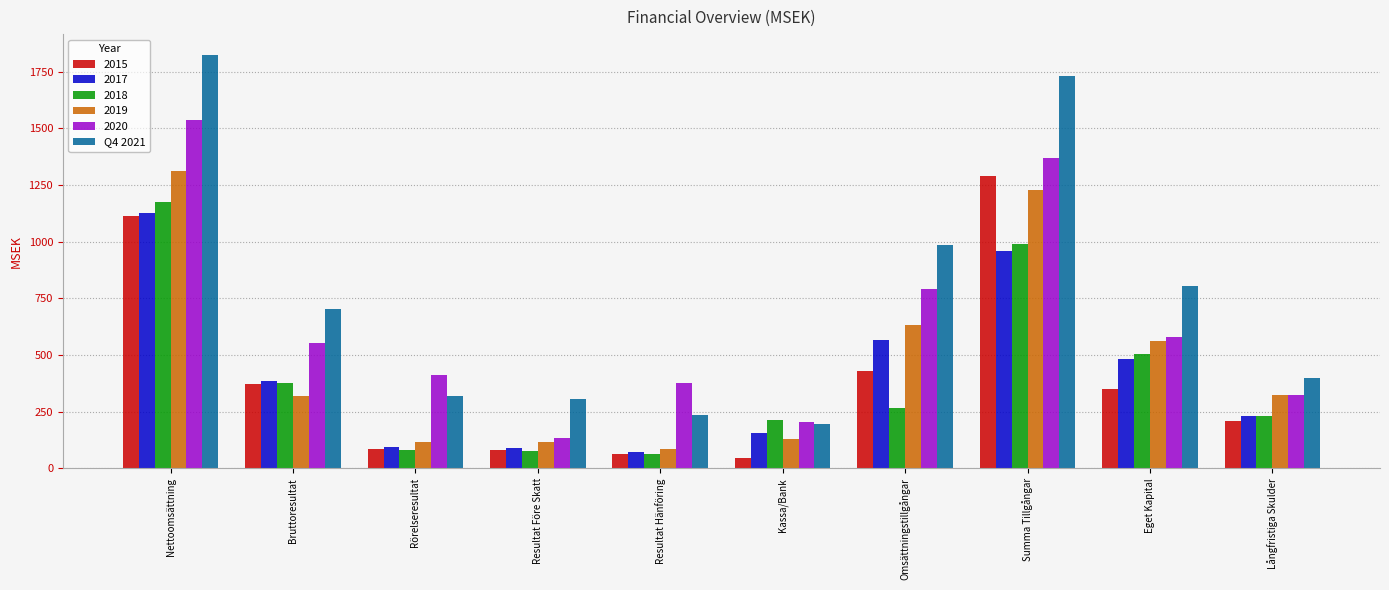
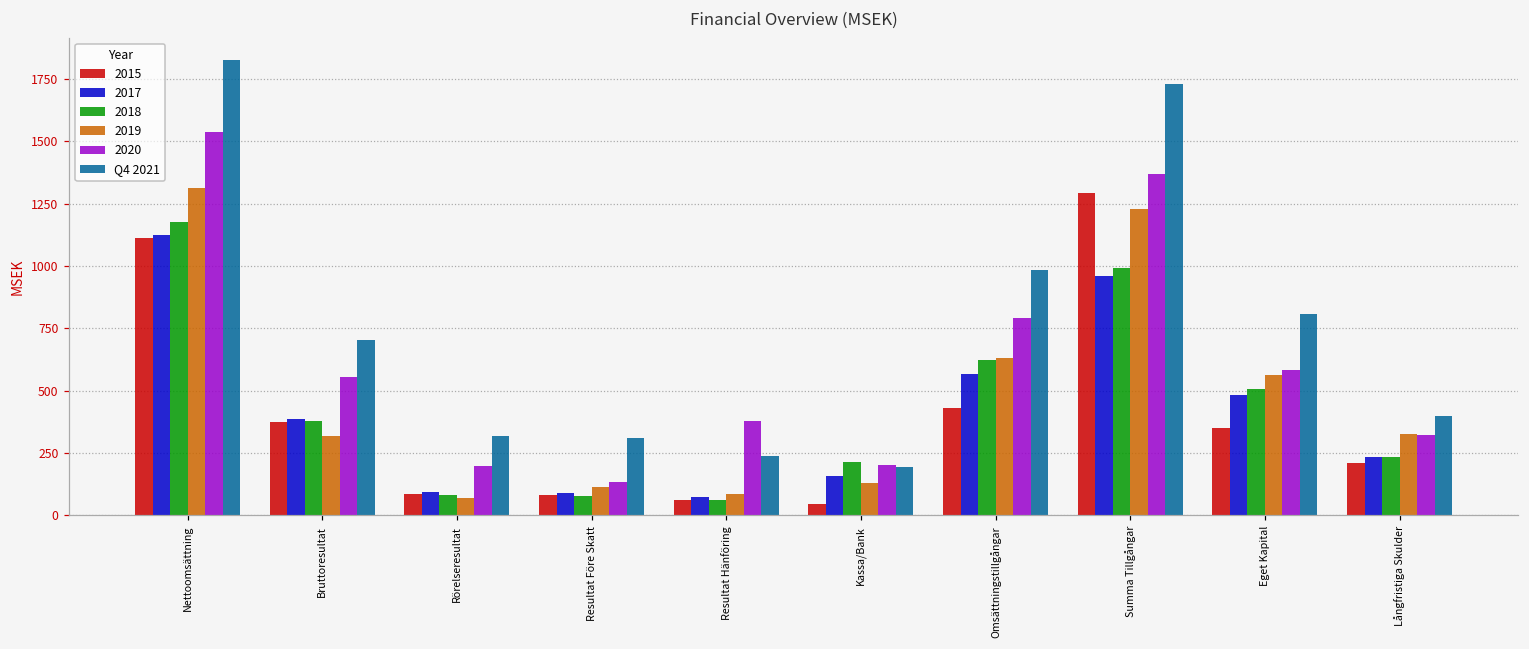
2019, Rörelseresultat: 120 -> 70
2020, Rörelseresultat: 410 -> 200
2018, Omsättningstillgångar: 270 -> 620
